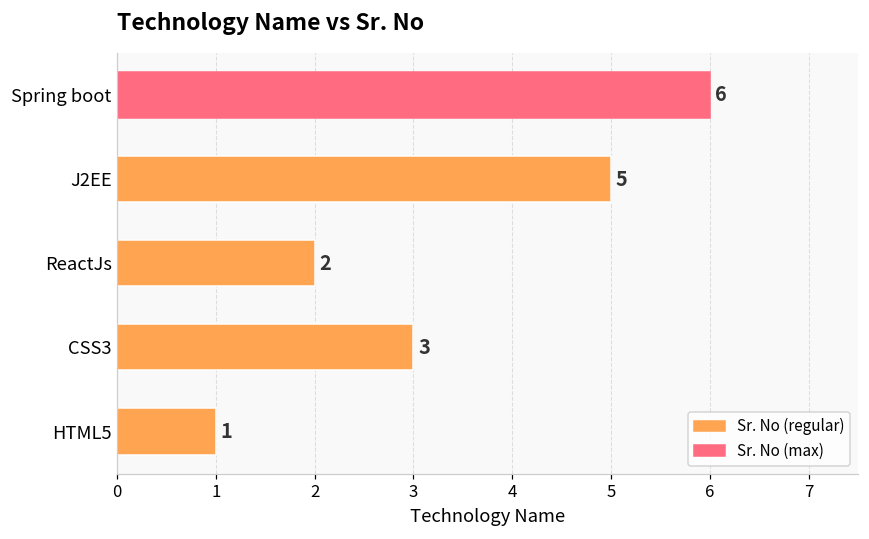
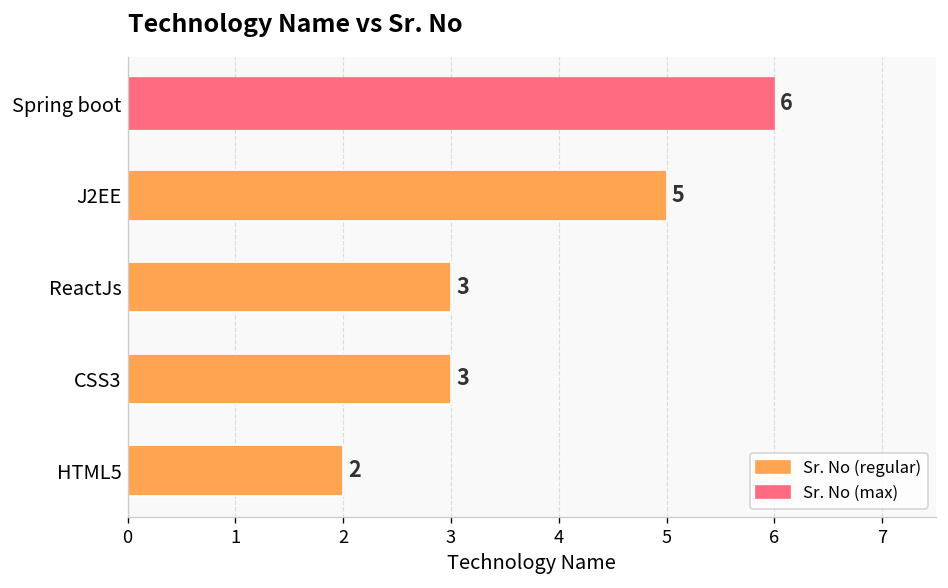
ReactJs: 2 -> 3
HTML5: 1 -> 2
